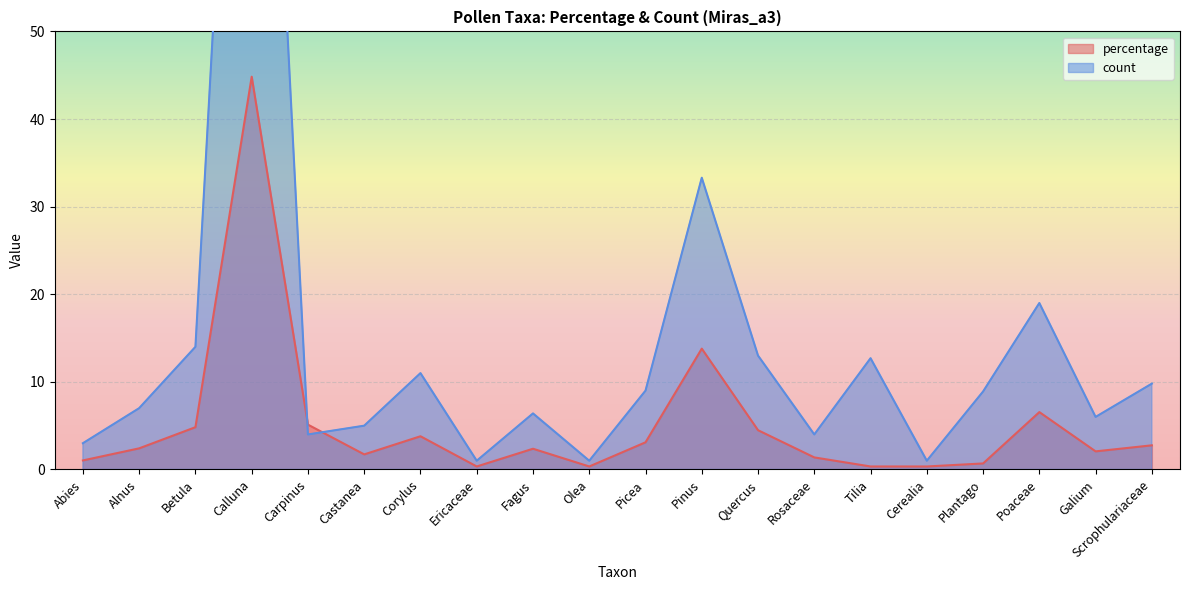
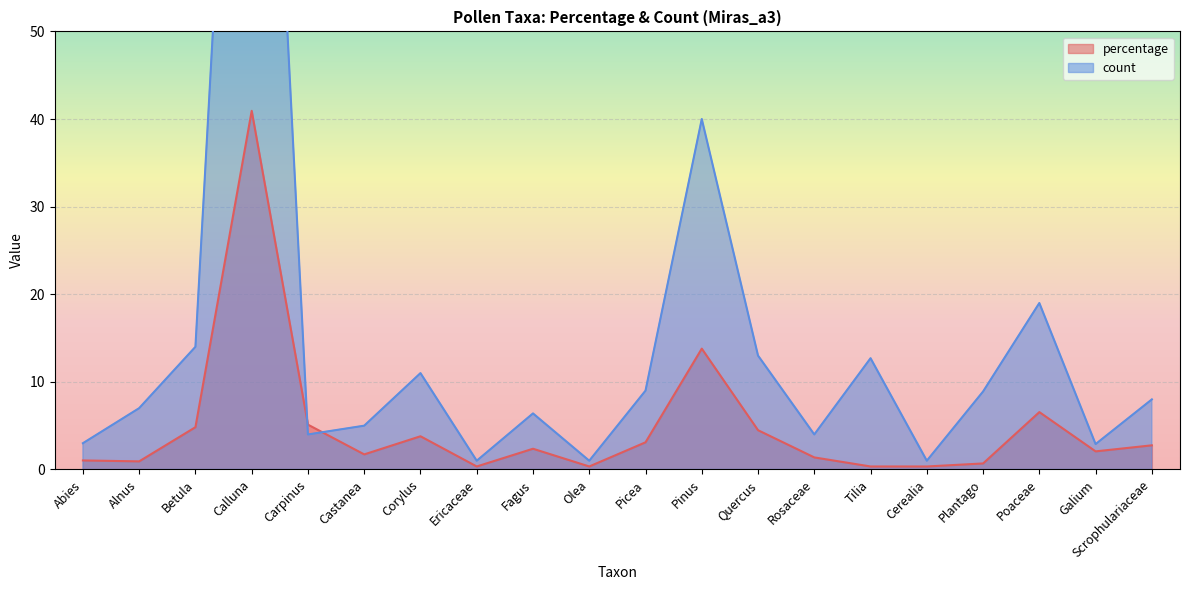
percentage, Alnus: 2 -> 1
percentage, Calluna: 45 -> 41
count, Pinus: 33 -> 40
count, Galium: 6 -> 3
count, Scrophulariaceae: 10 -> 8
